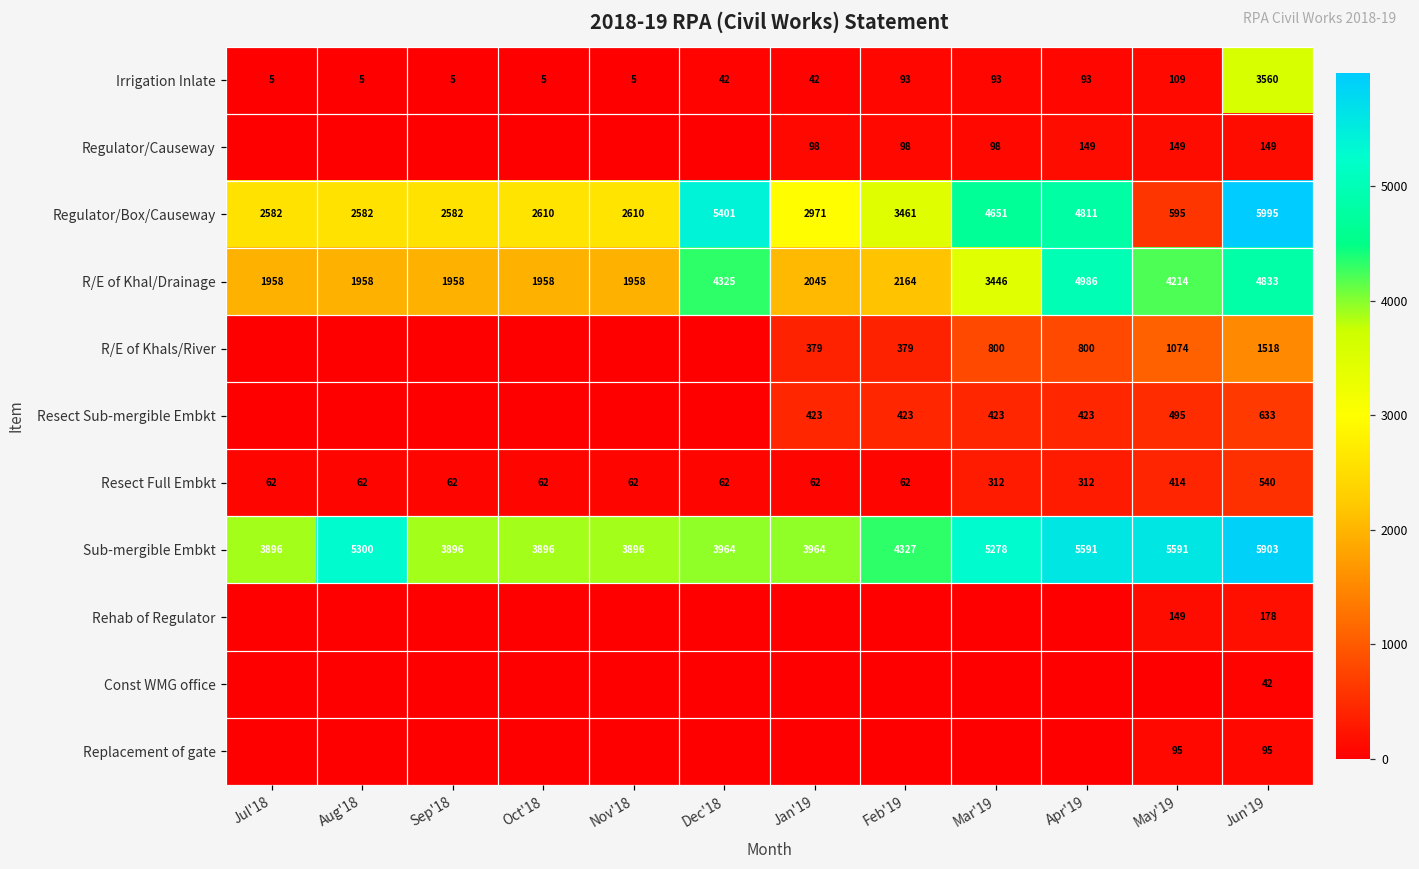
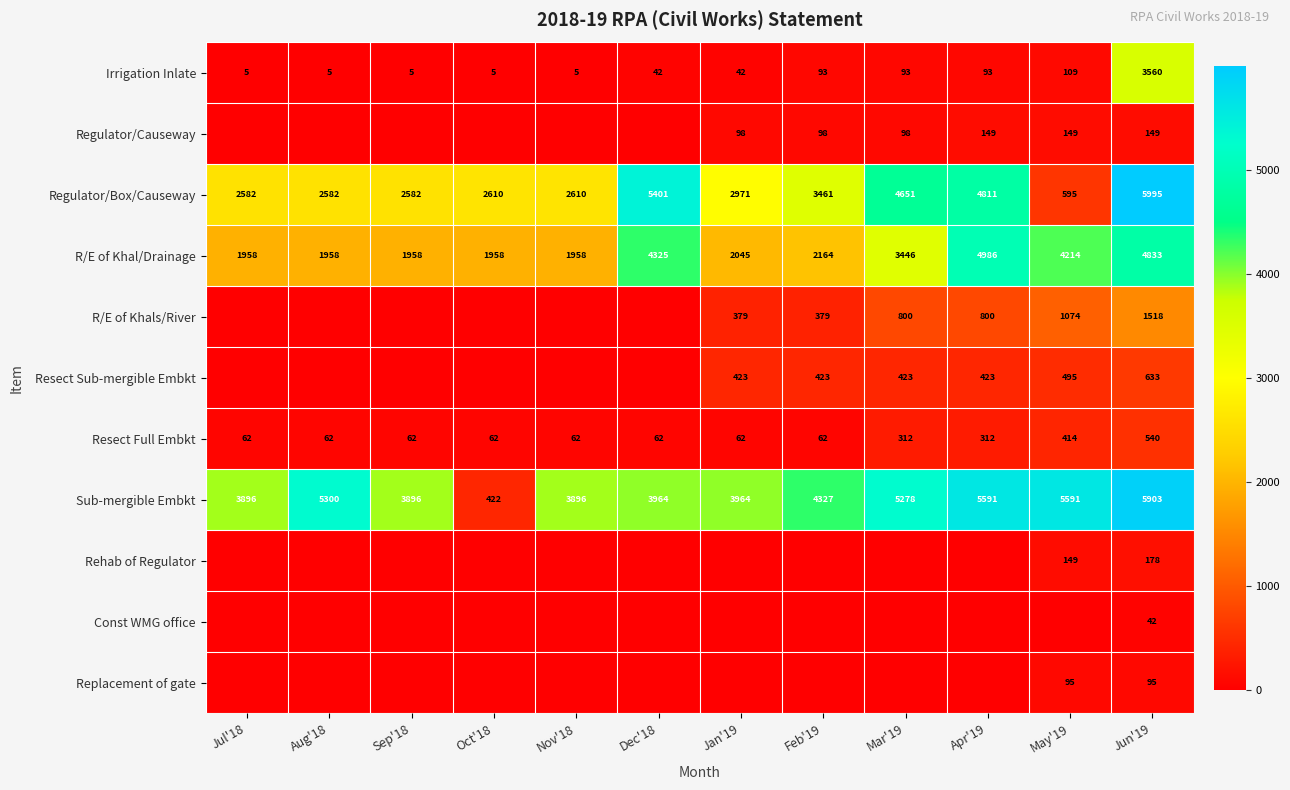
Sub-mergible Embkt, Oct'18: 3896 -> 422
